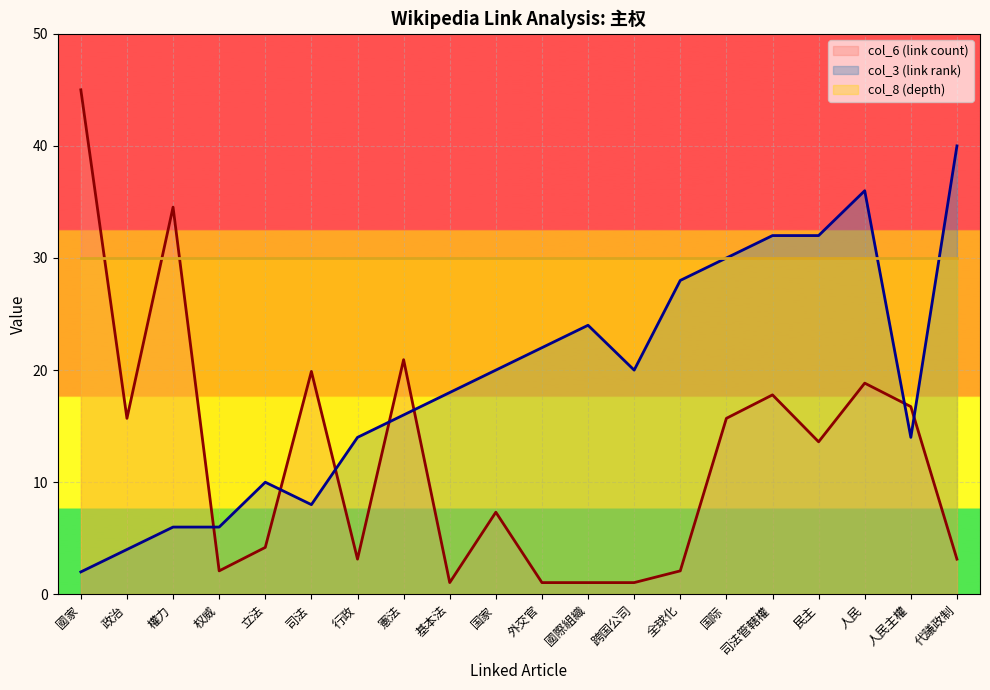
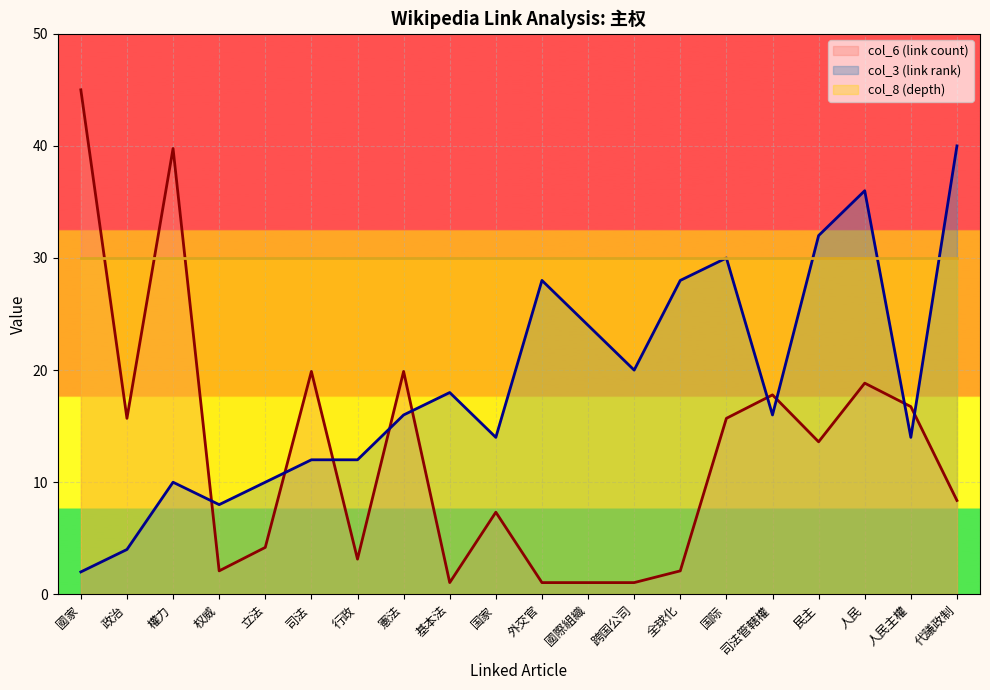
col_6 (link count), 權力: 34.5 -> 39.8
col_3 (link rank), 權力: 6.0 -> 10.0
col_3 (link rank), 权威: 6.0 -> 8.0
col_3 (link rank), 司法: 8.0 -> 12.0
col_3 (link rank), 行政: 14.0 -> 12.0
col_6 (link count), 憲法: 20.9 -> 19.9
col_3 (link rank), 国家: 20.0 -> 14.0
col_3 (link rank), 外交官: 22.0 -> 28.0
col_3 (link rank), 司法管轄權: 32.0 -> 16.0
col_6 (link count), 代議政制: 3.1 -> 8.4
